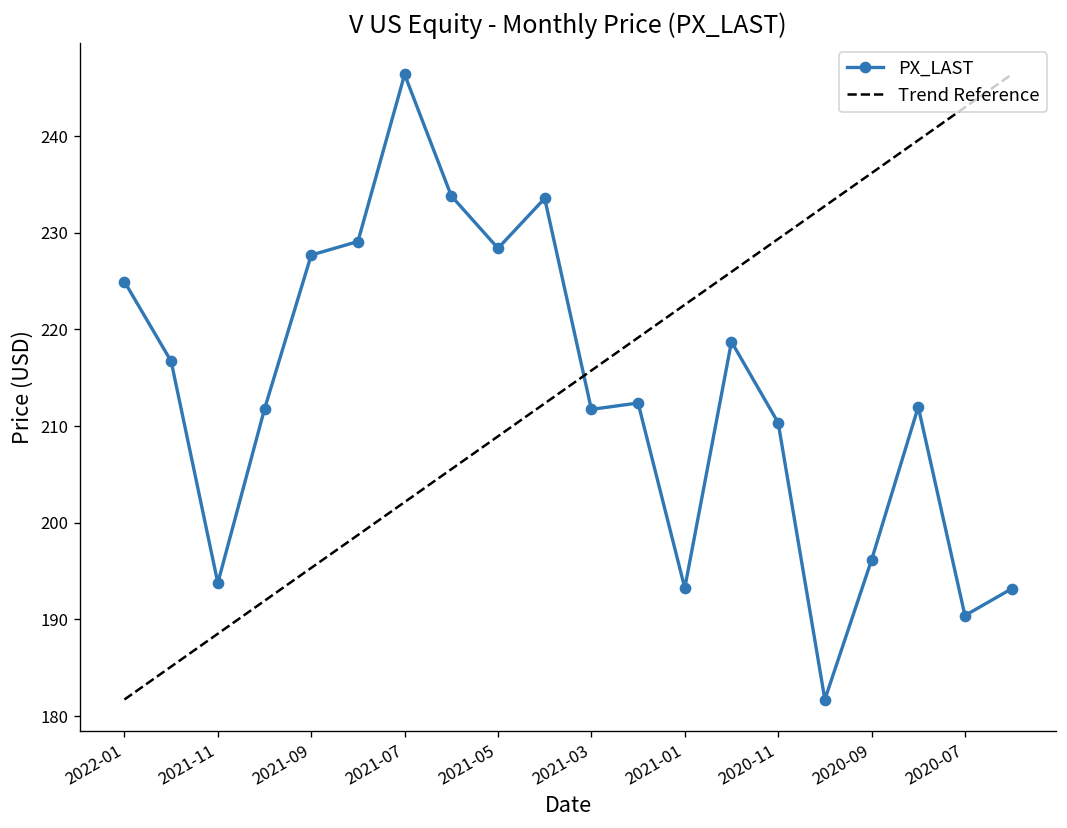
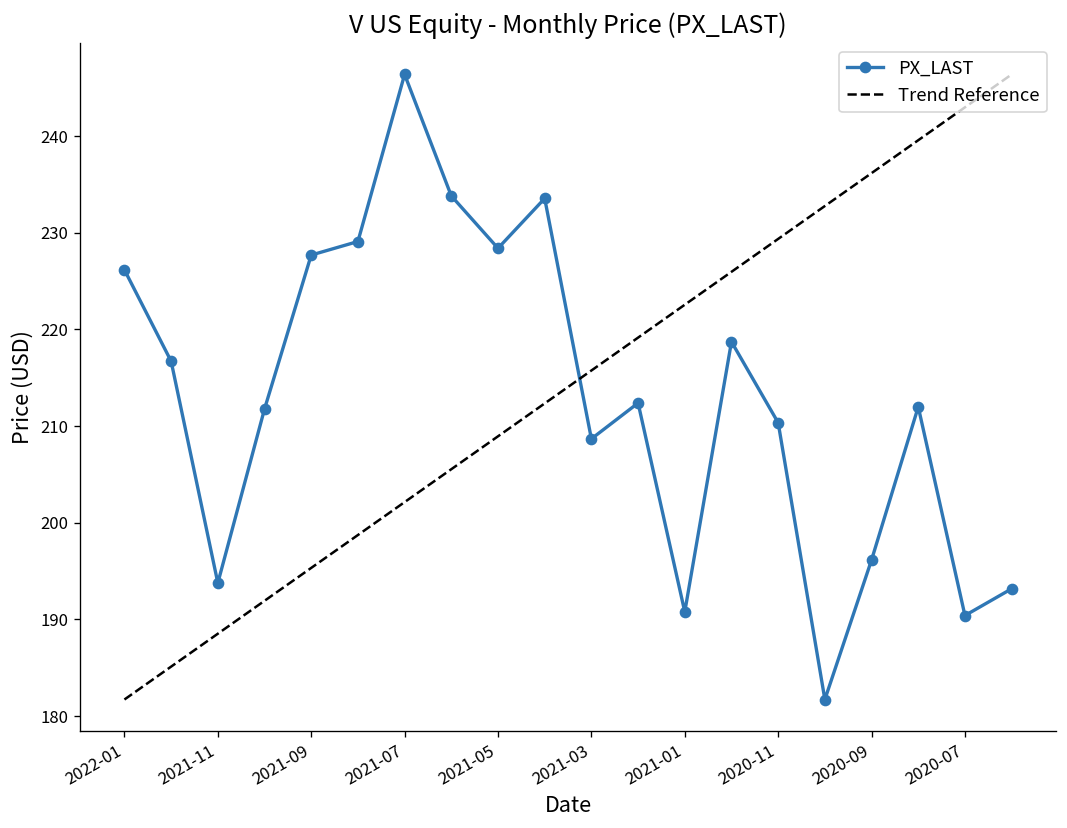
PX_LAST, 2022-01: 225 -> 226
PX_LAST, 2021-03: 212 -> 209
PX_LAST, 2021-01: 193 -> 191
